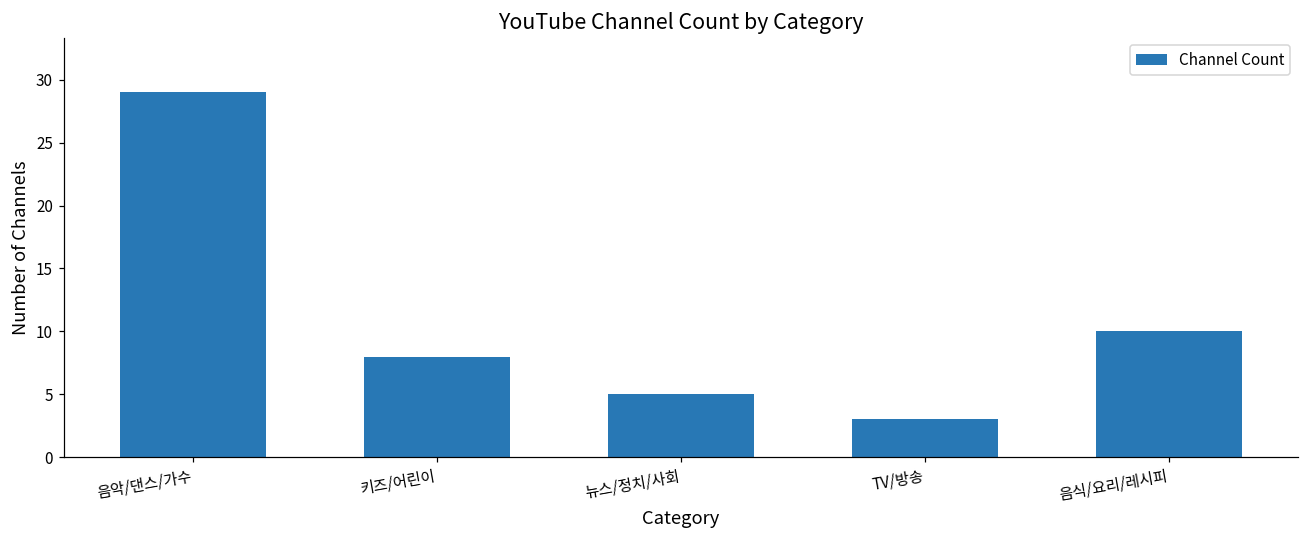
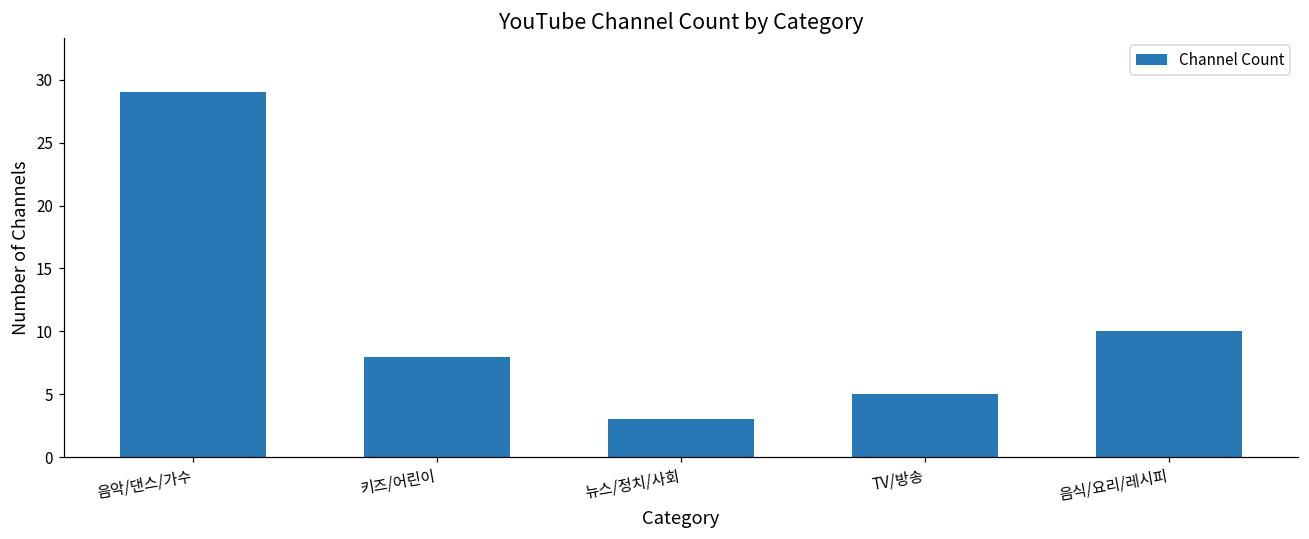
뉴스/정치/사회: 5 -> 3
TV/방송: 3 -> 5
